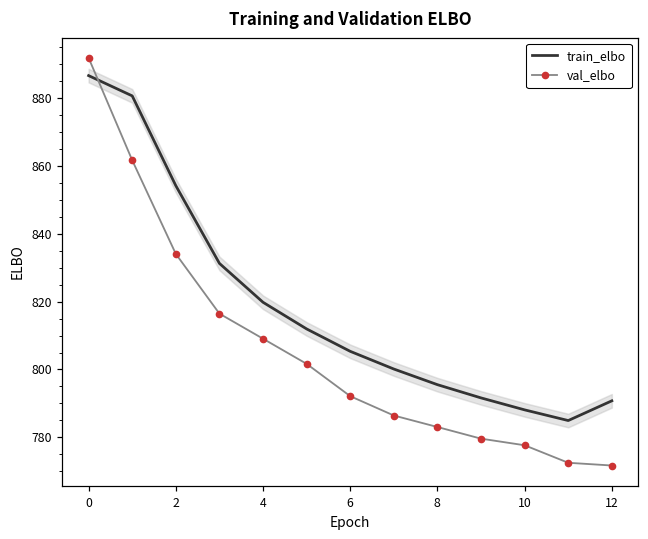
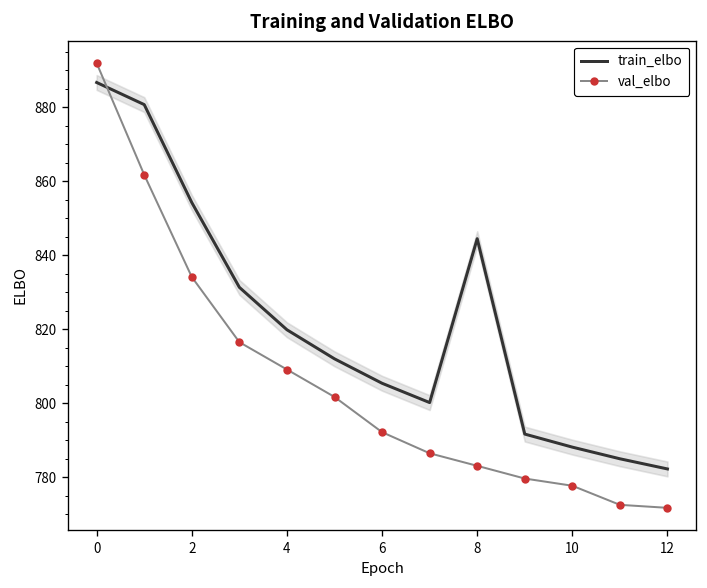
train_elbo, 8: 796 -> 844
train_elbo, 12: 791 -> 782
